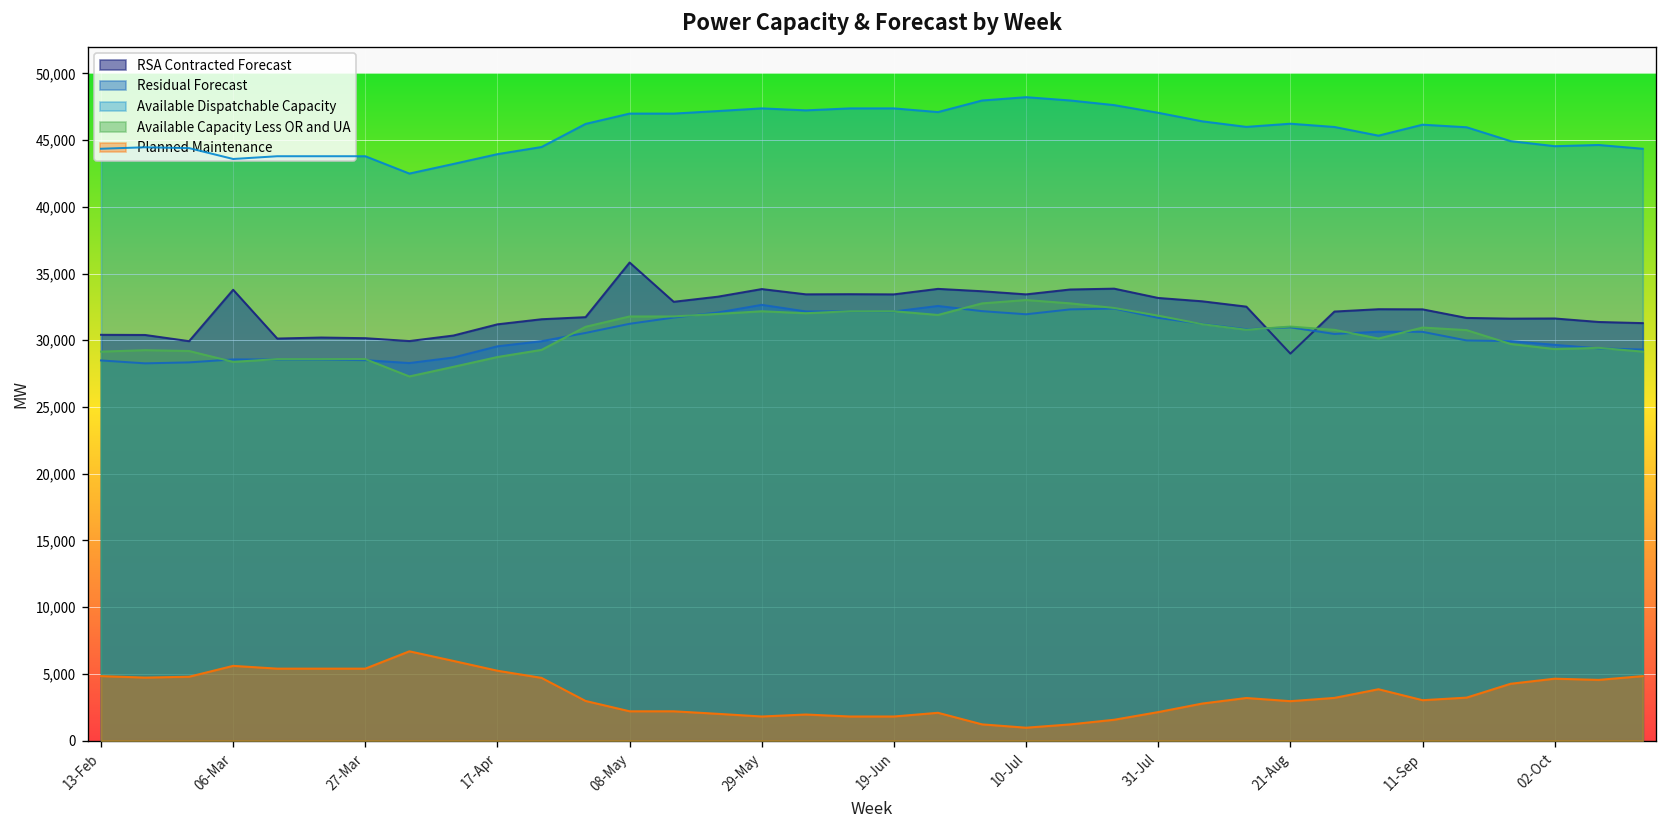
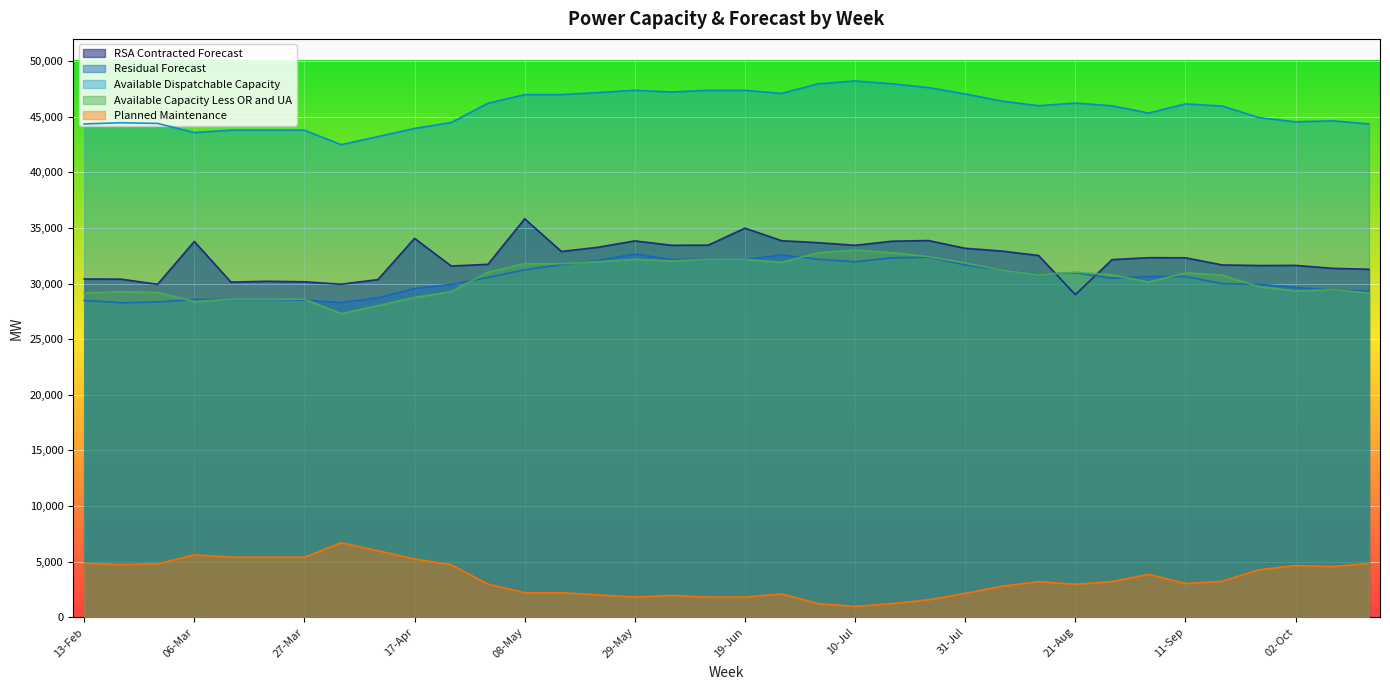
RSA Contracted Forecast, 17-Apr: 31,200 -> 34,100
RSA Contracted Forecast, 19-Jun: 33,400 -> 35,000
